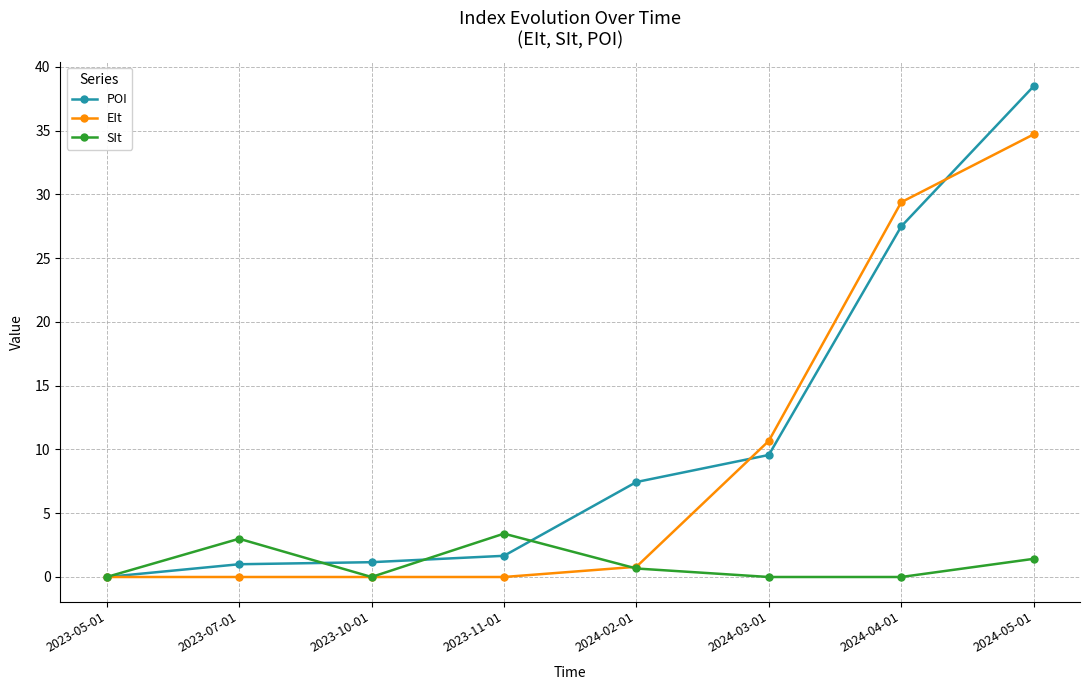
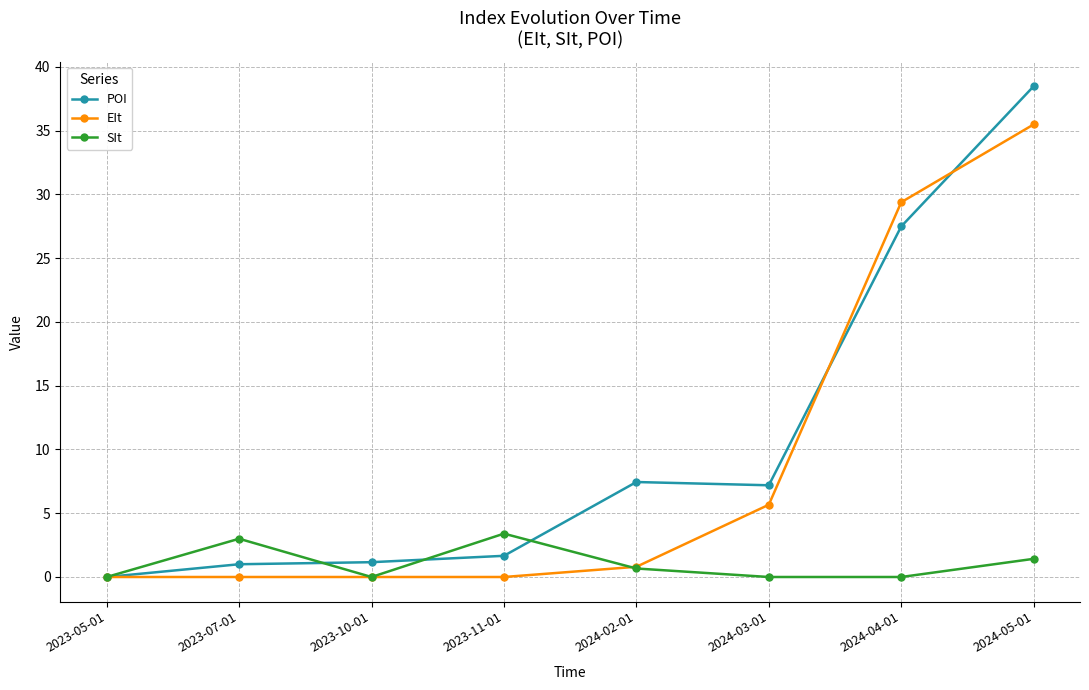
POI, 2024-03-01: 9.6 -> 7.2
EIt, 2024-03-01: 10.7 -> 5.7
EIt, 2024-05-01: 34.7 -> 35.5
